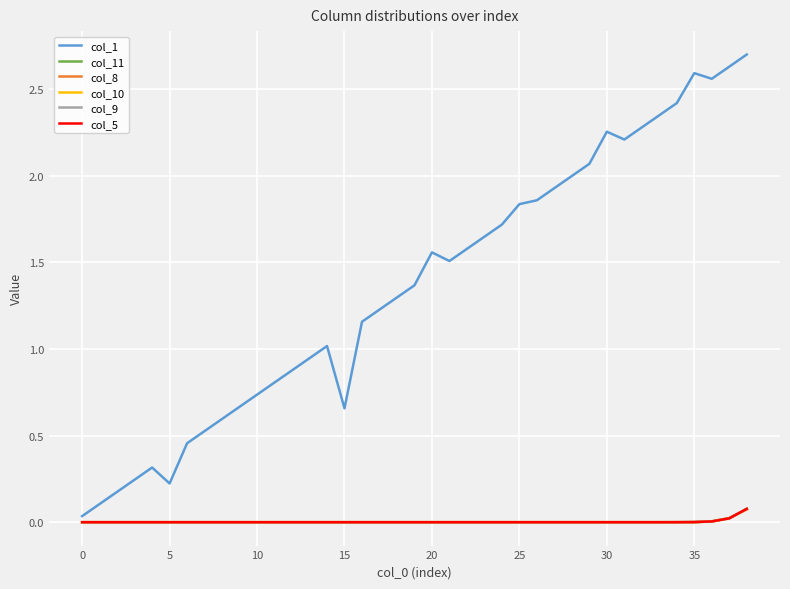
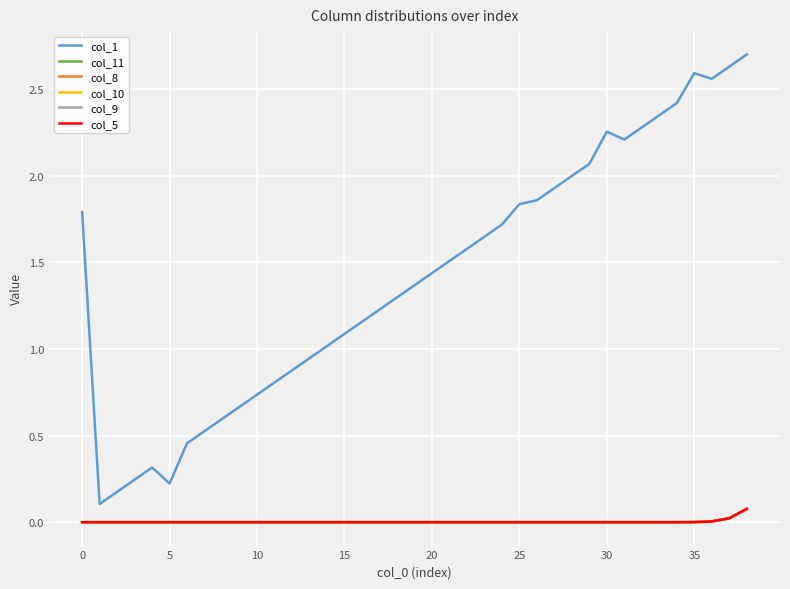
col_1, 0: 0.04 -> 1.79
col_1, 15: 0.66 -> 1.09
col_1, 20: 1.56 -> 1.44
